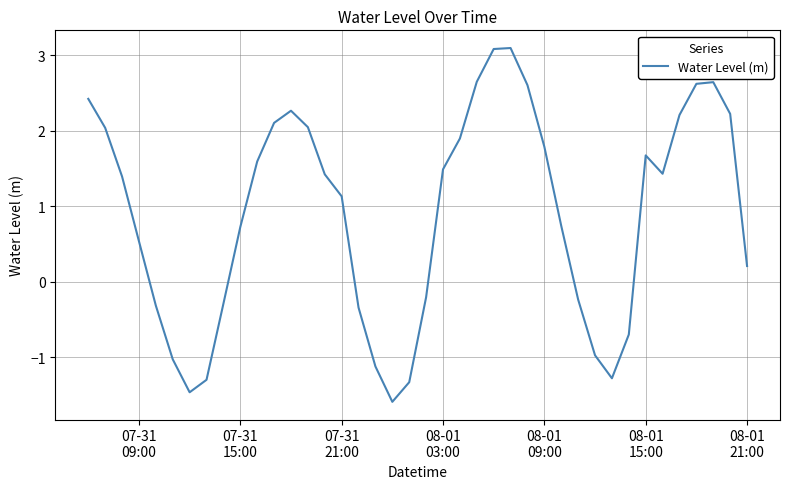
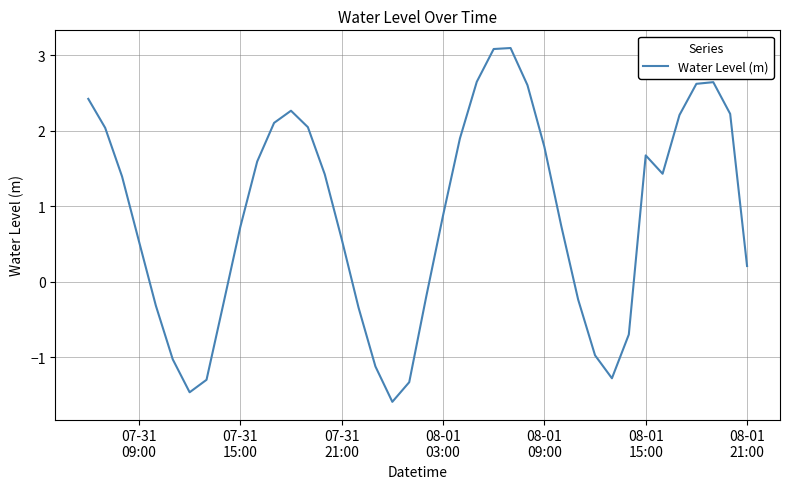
07-31 21:00: 1.1 -> 0.6
08-01 03:00: 1.5 -> 0.9
